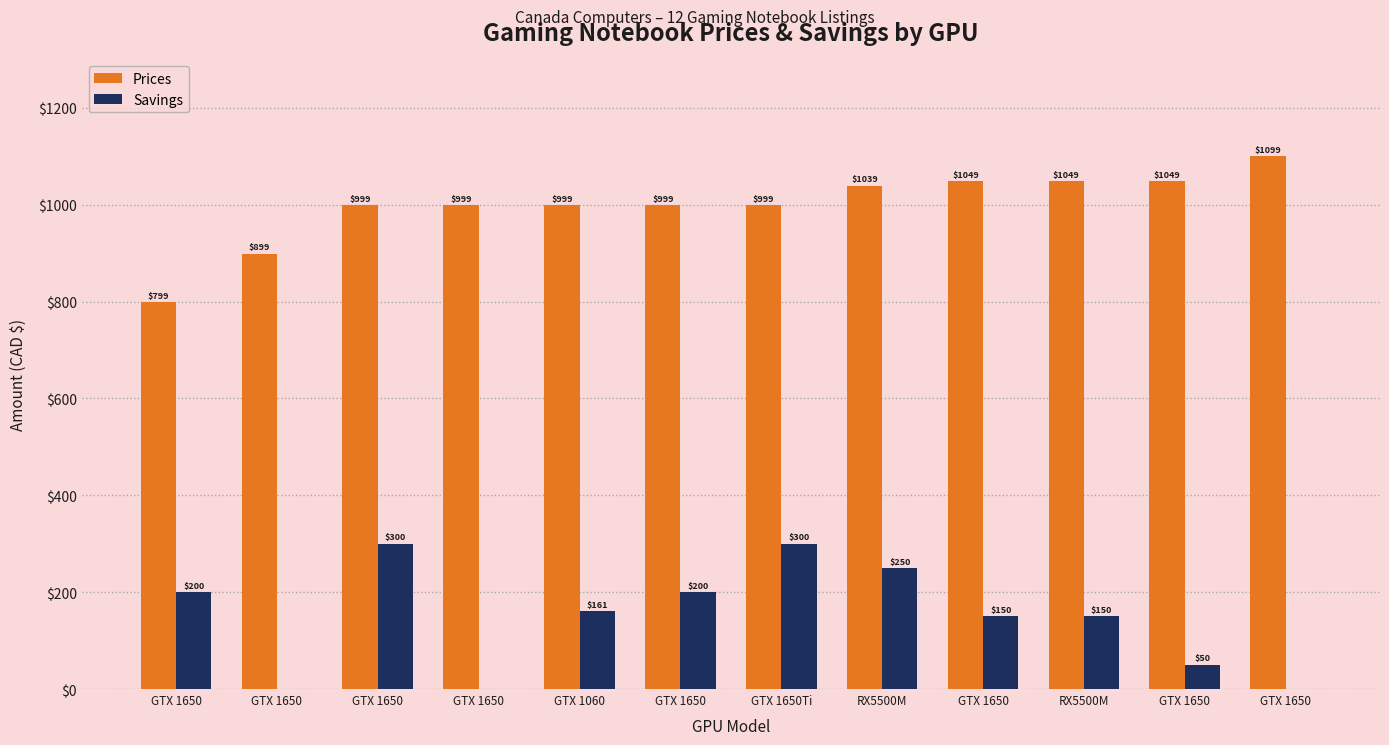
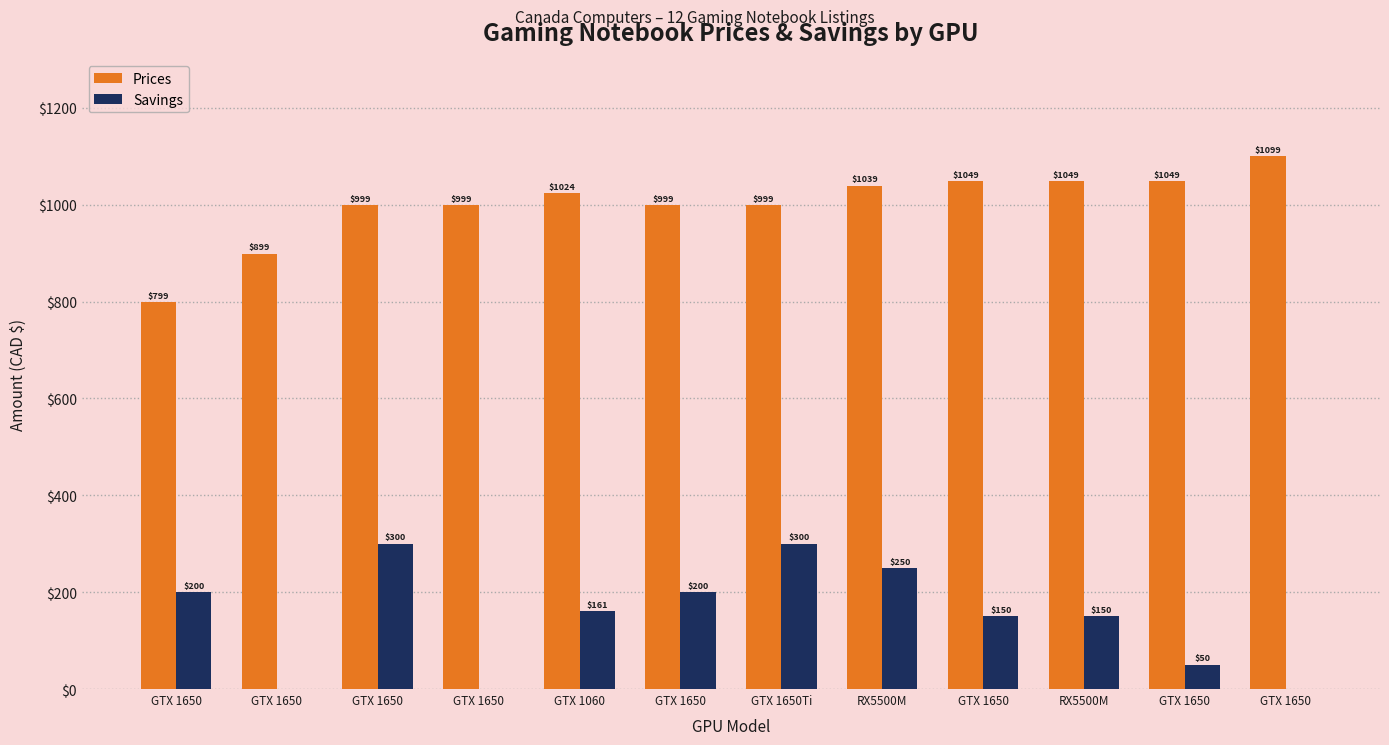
Prices, GTX 1060: $999 -> $1024
